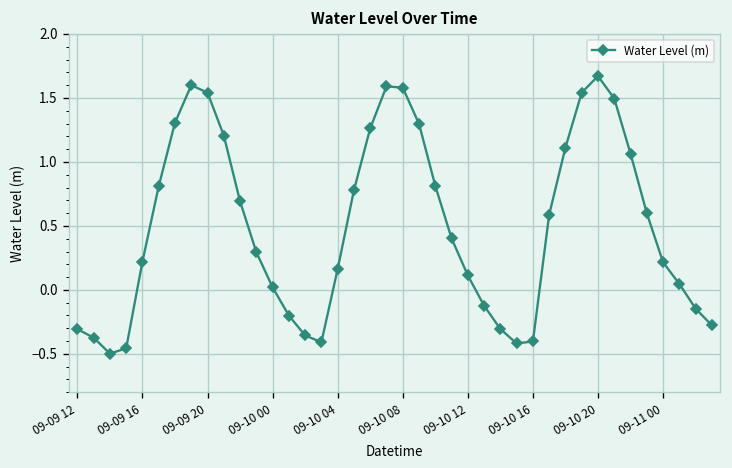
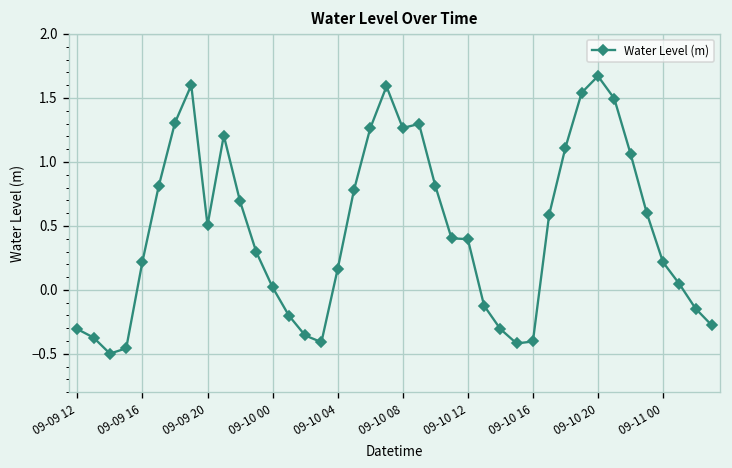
09-09 20: 1.54 -> 0.51
09-10 08: 1.58 -> 1.27
09-10 12: 0.11 -> 0.40
